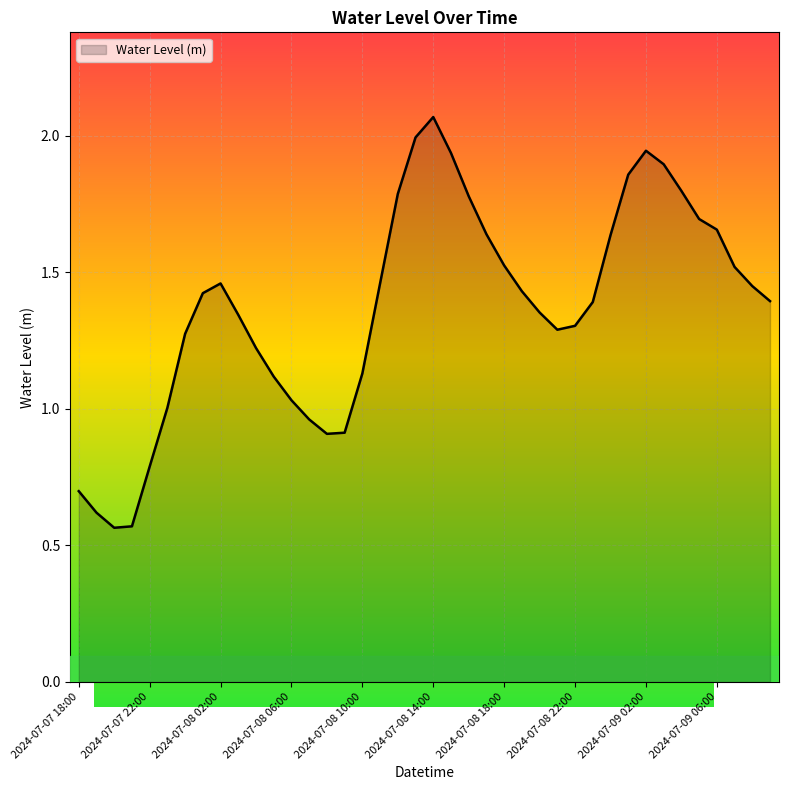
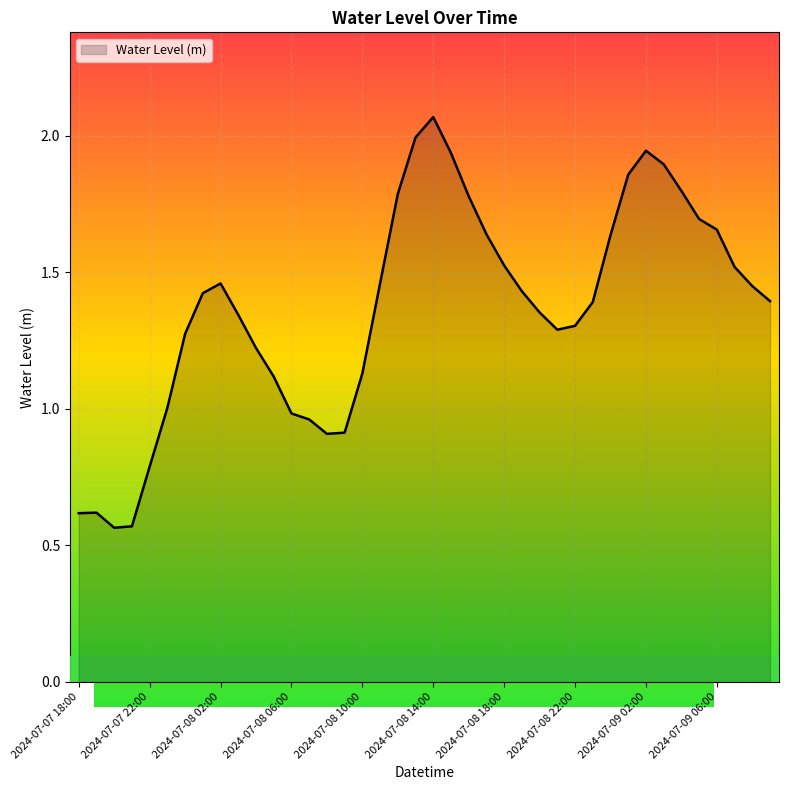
2024-07-07 18:00: 0.70 -> 0.62
2024-07-08 06:00: 1.03 -> 0.98
